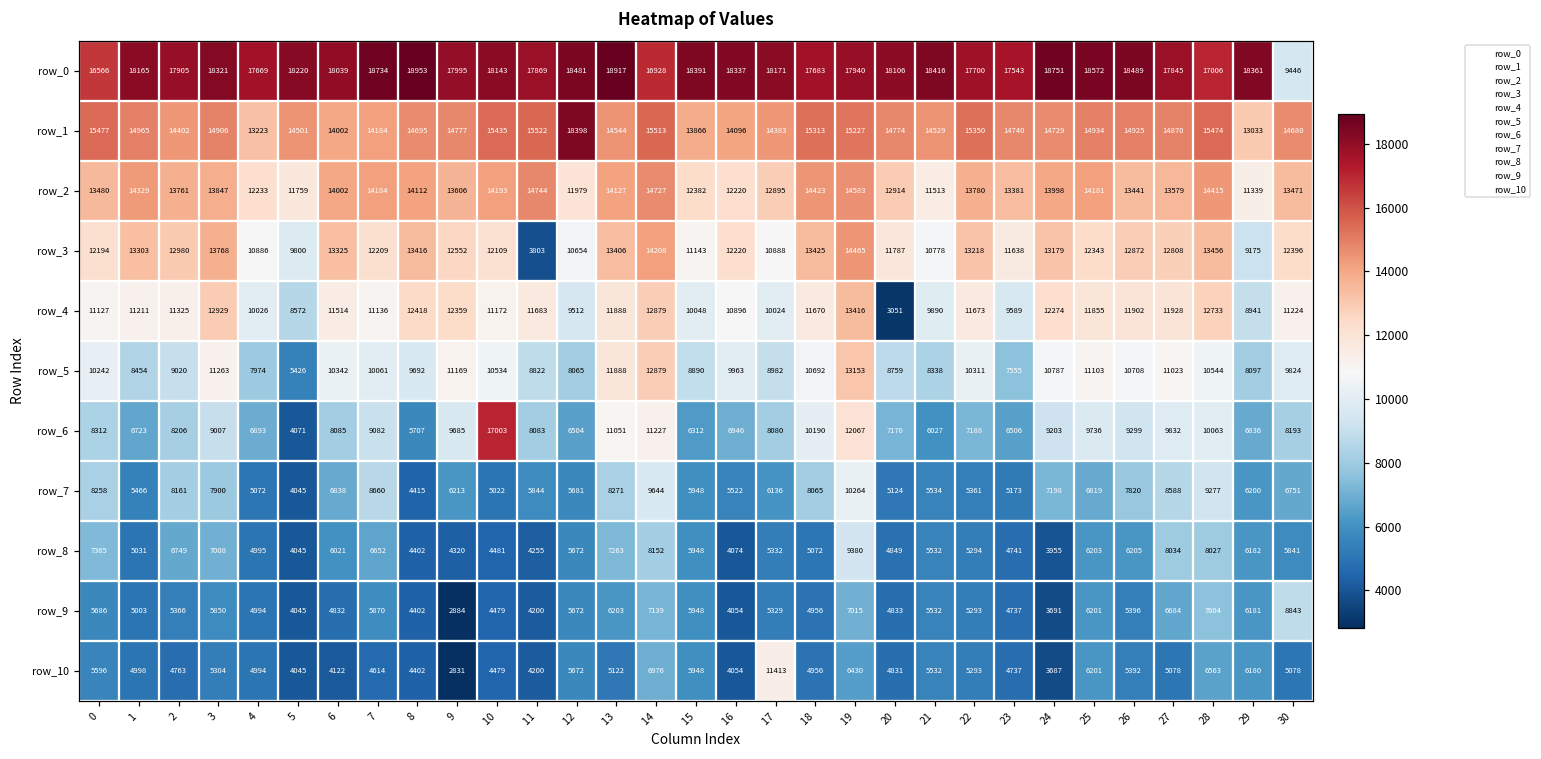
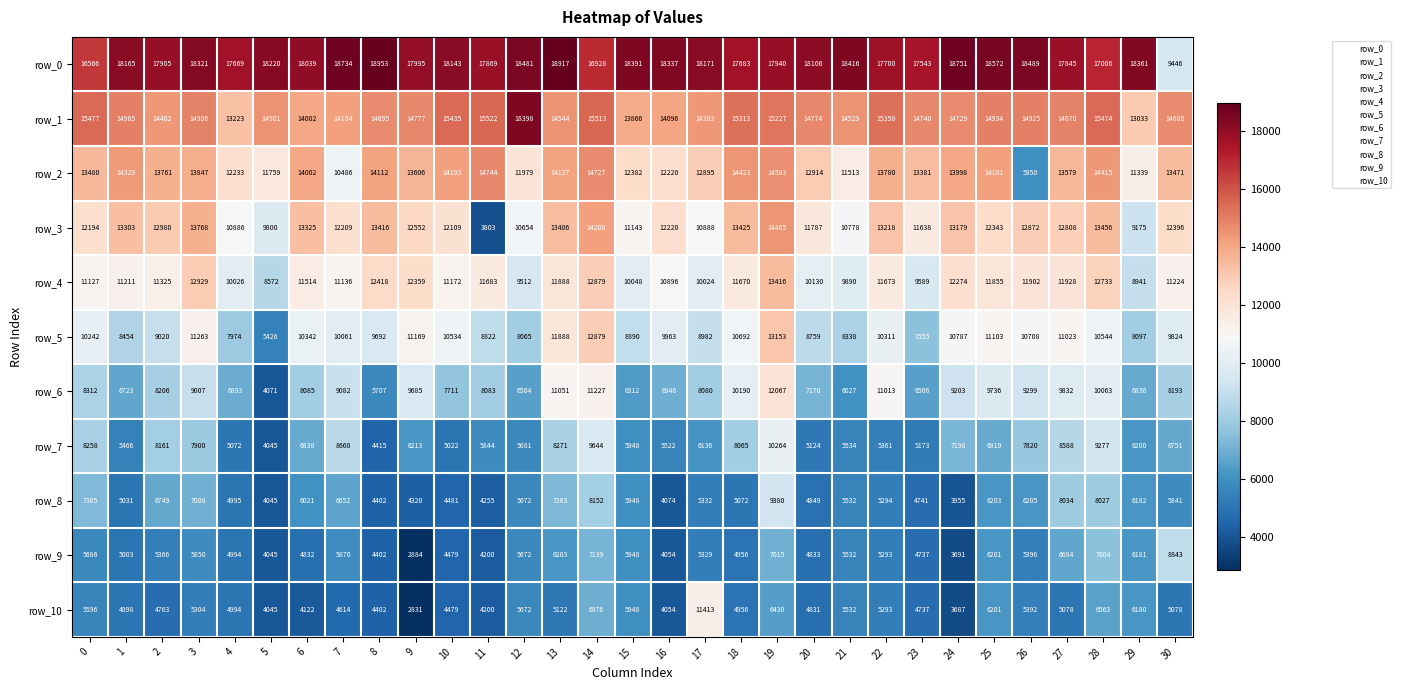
row_2, 7: 14184 -> 10486
row_2, 26: 13441 -> 5950
row_4, 20: 3051 -> 10130
row_6, 10: 17003 -> 7711
row_6, 22: 7188 -> 11013
